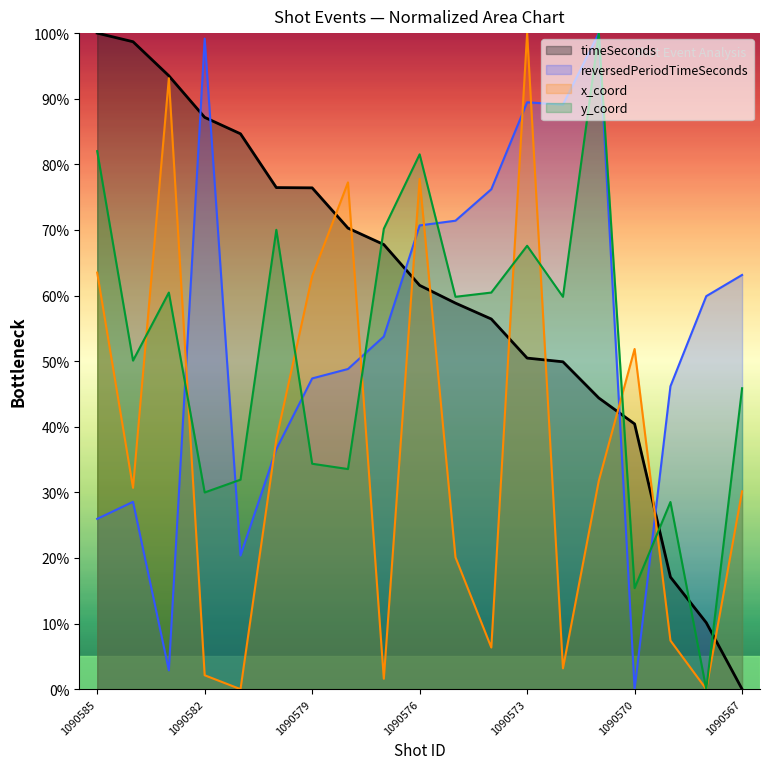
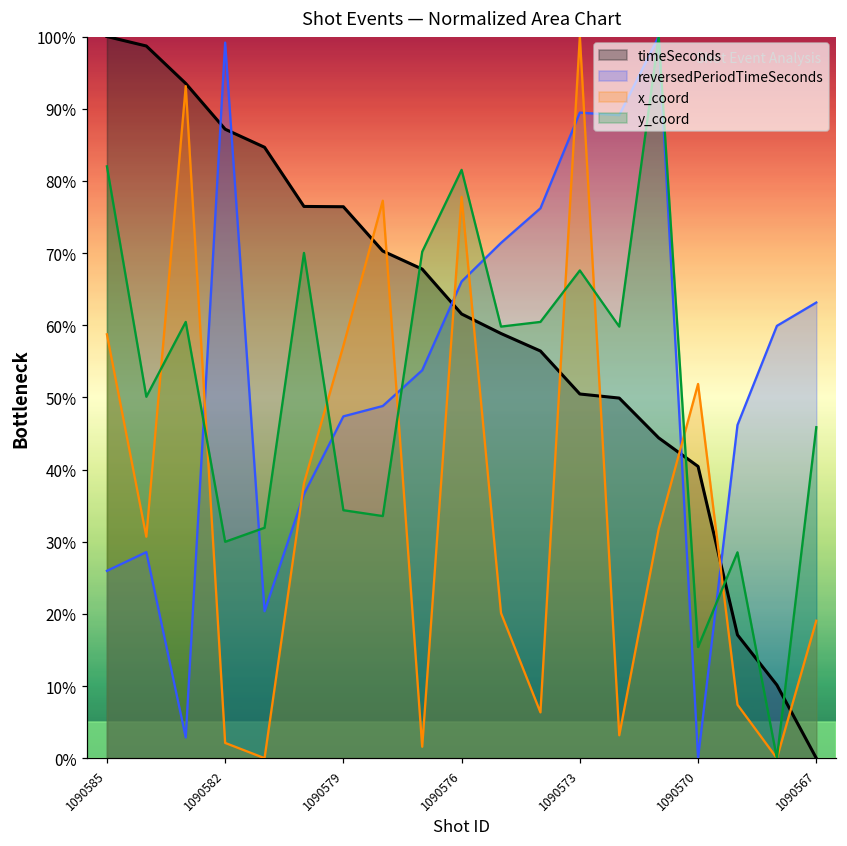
x_coord, 1090585: 63% -> 59%
x_coord, 1090579: 63% -> 57%
reversedPeriodTimeSeconds, 1090576: 71% -> 66%
x_coord, 1090567: 30% -> 19%
